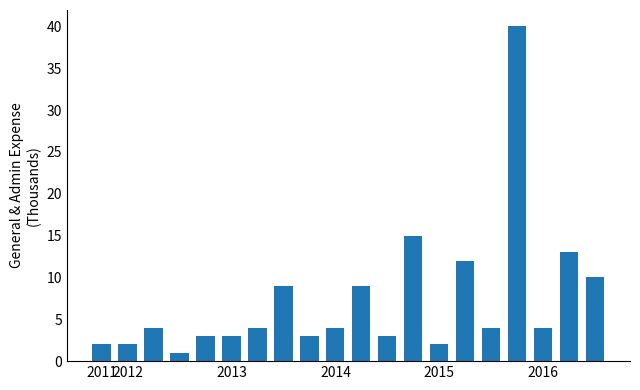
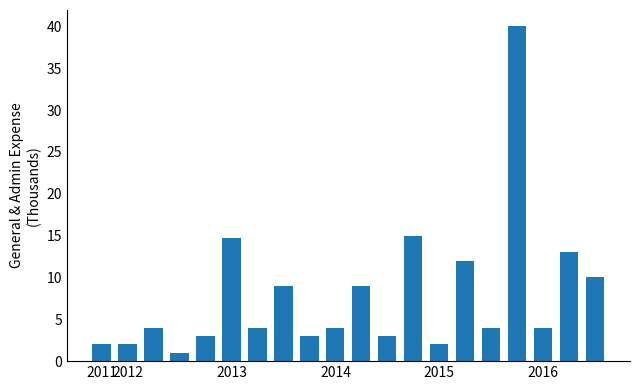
2013: 3 -> 15
